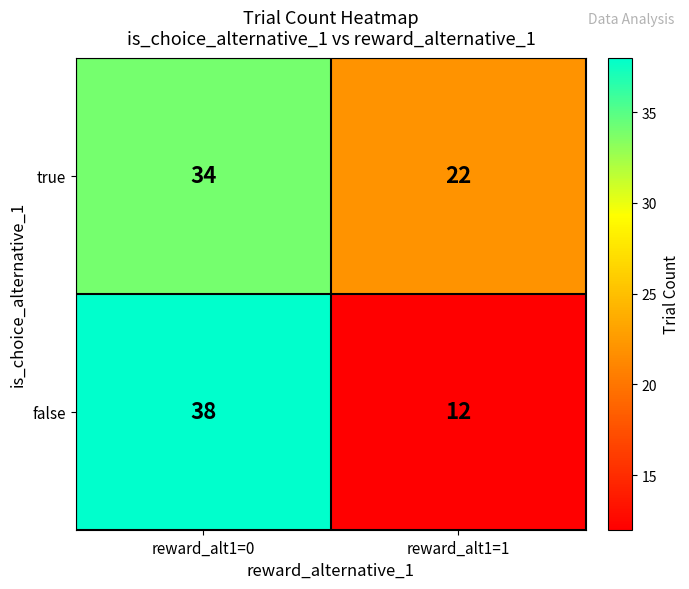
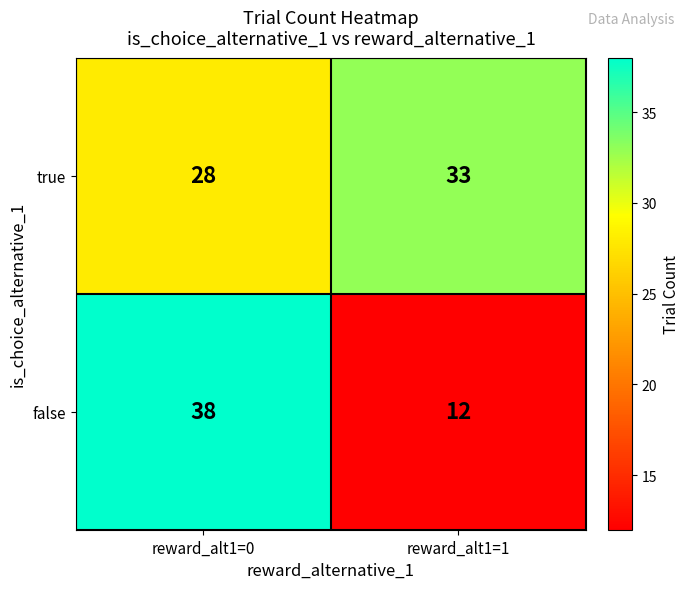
true, reward_alt1=0: 34 -> 28
true, reward_alt1=1: 22 -> 33
